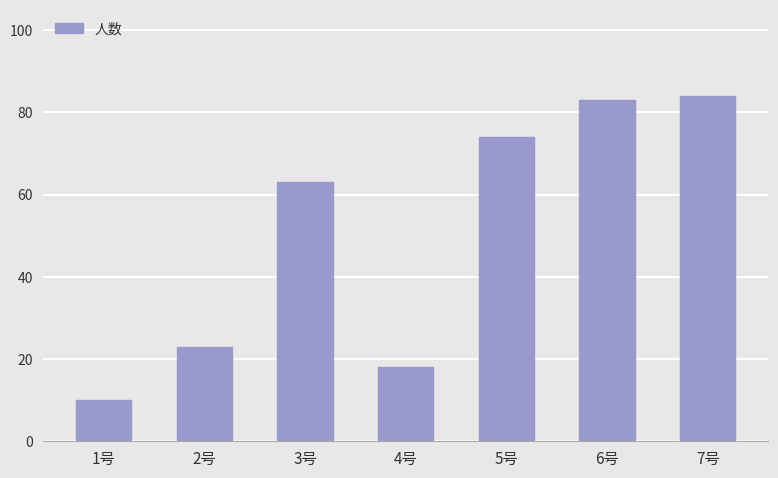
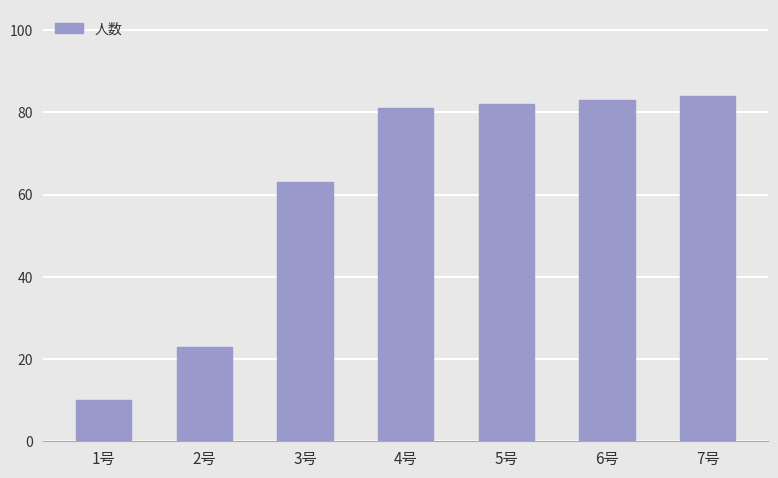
4号: 18 -> 81
5号: 74 -> 82
